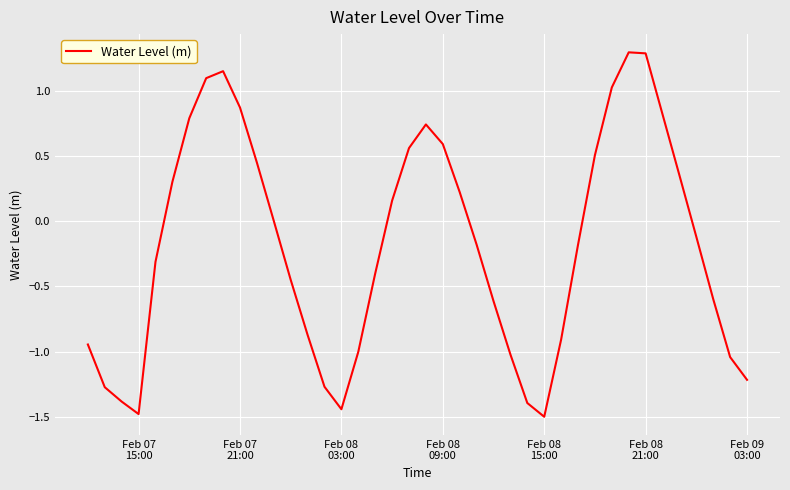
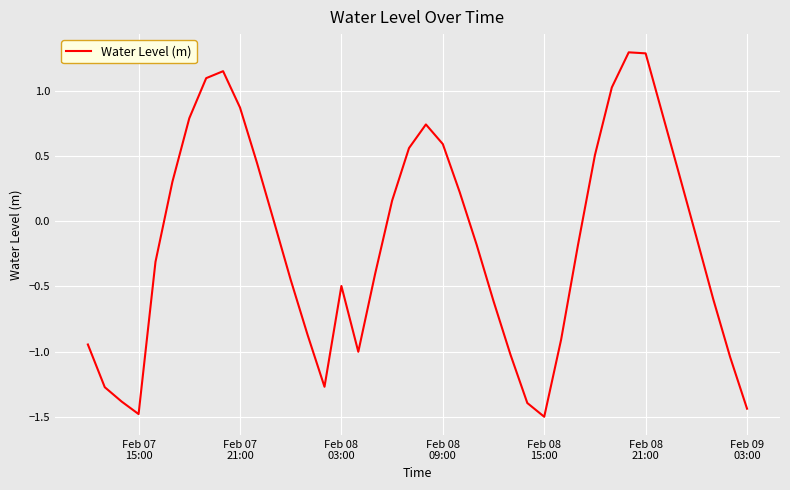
Feb 08 03:00: -1.44 -> -0.50
Feb 09 03:00: -1.22 -> -1.44
